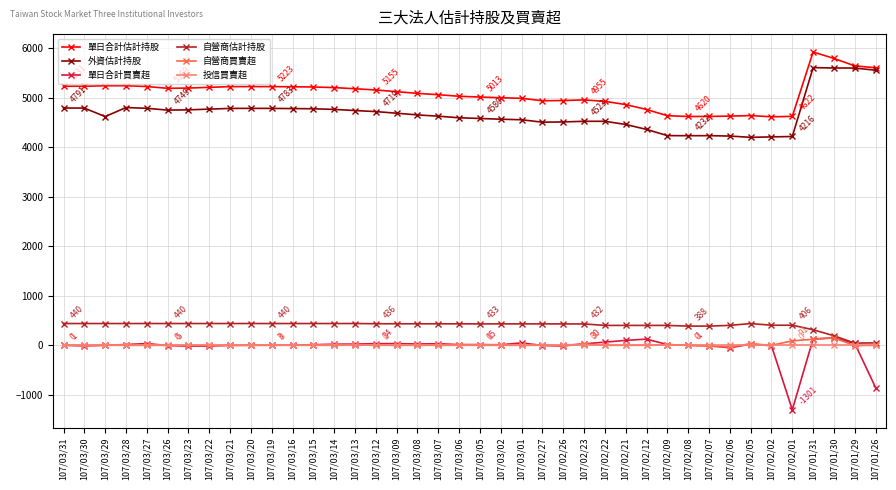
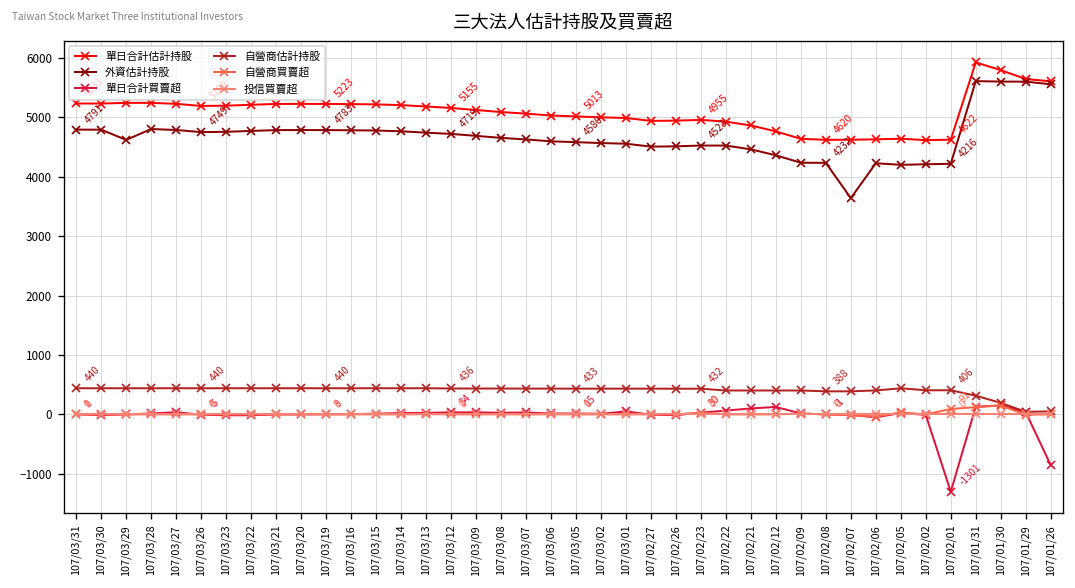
外資估計持股, 107/02/07: 4200 -> 3600
